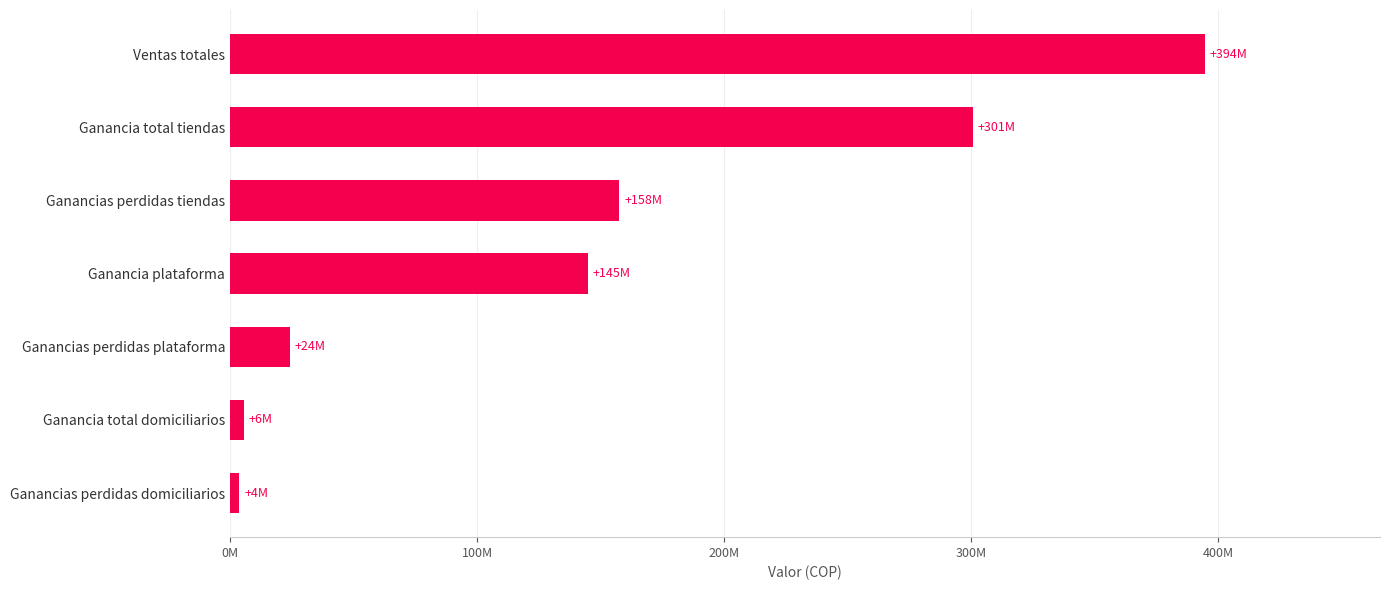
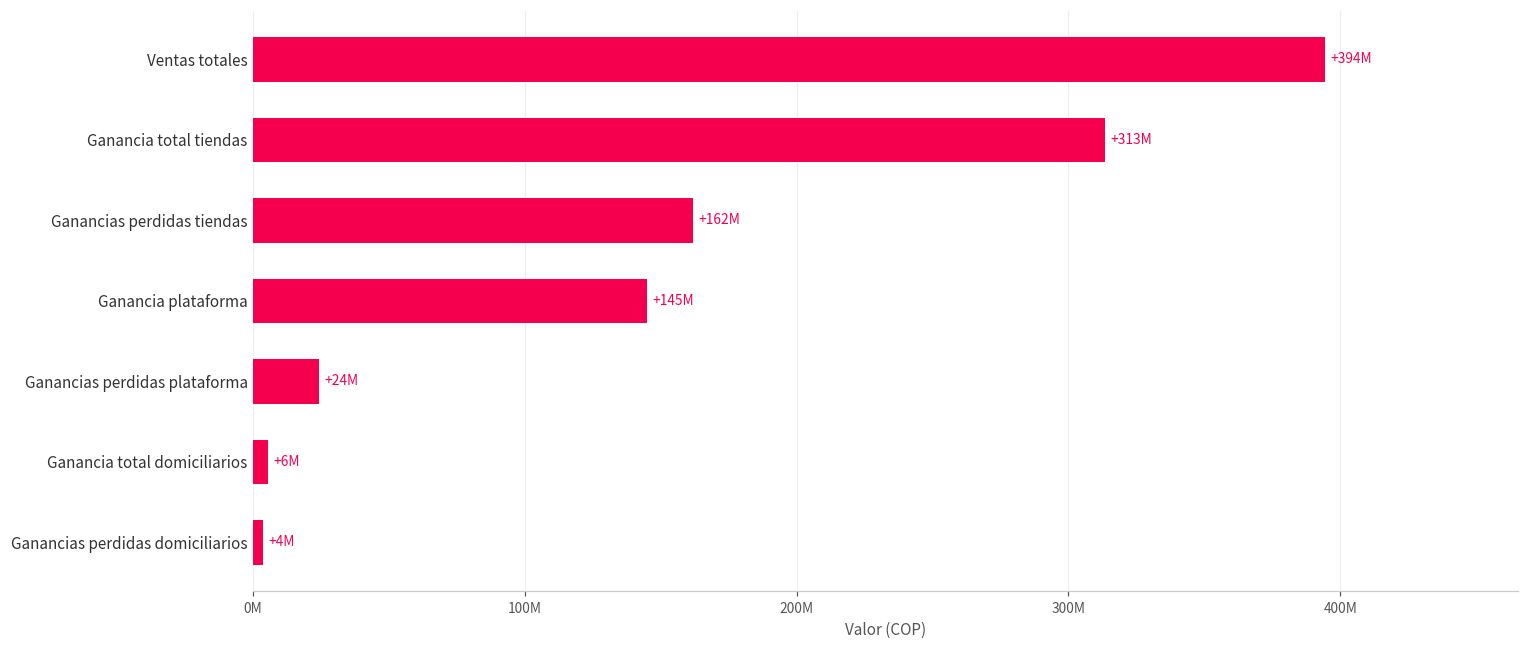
Ganancia total tiendas: +301M -> +313M
Ganancias perdidas tiendas: +158M -> +162M
